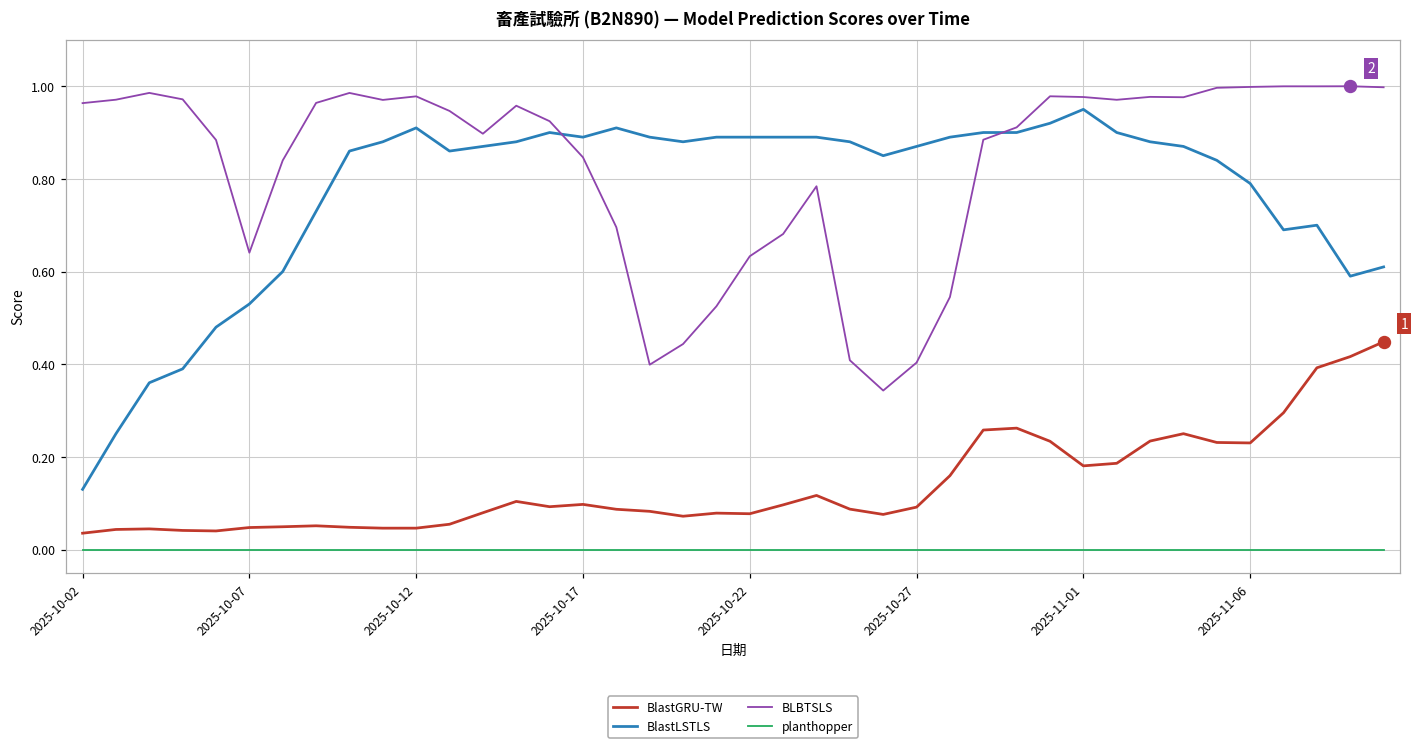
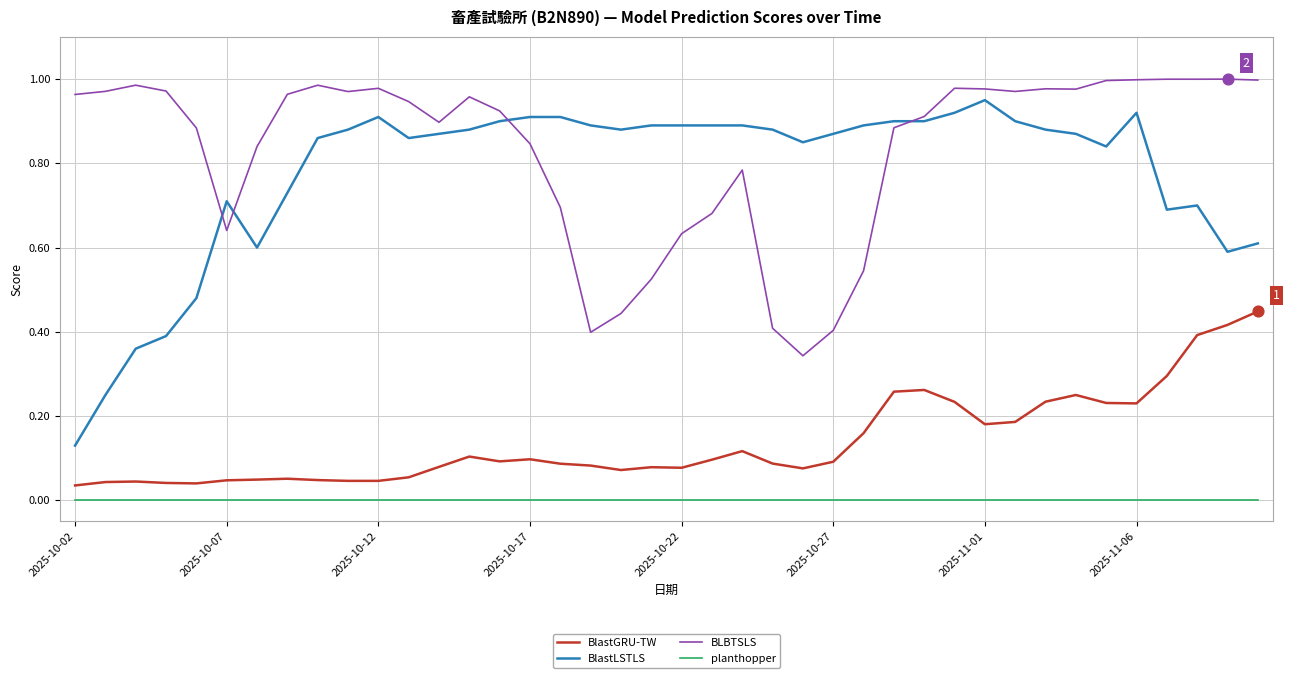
BlastLSTLS, 2025-10-07: 0.53 -> 0.71
BlastLSTLS, 2025-10-17: 0.89 -> 0.91
BlastLSTLS, 2025-11-06: 0.79 -> 0.92
